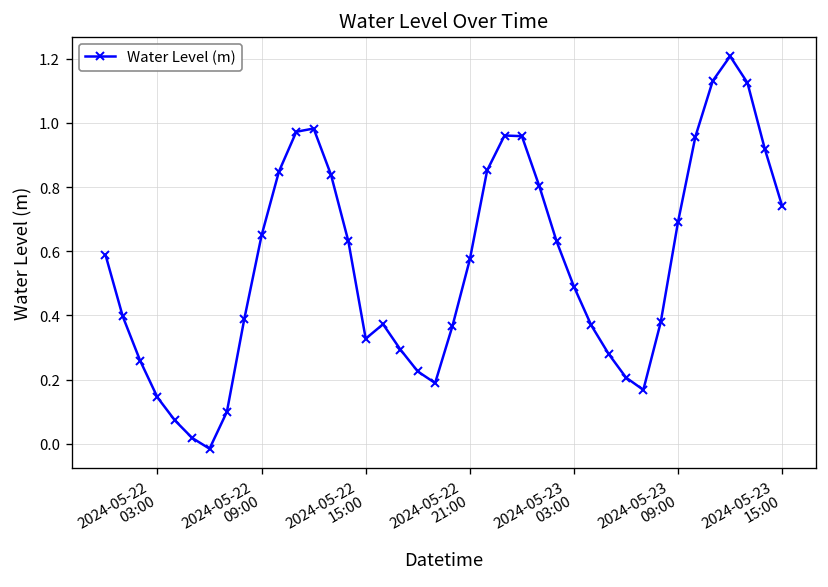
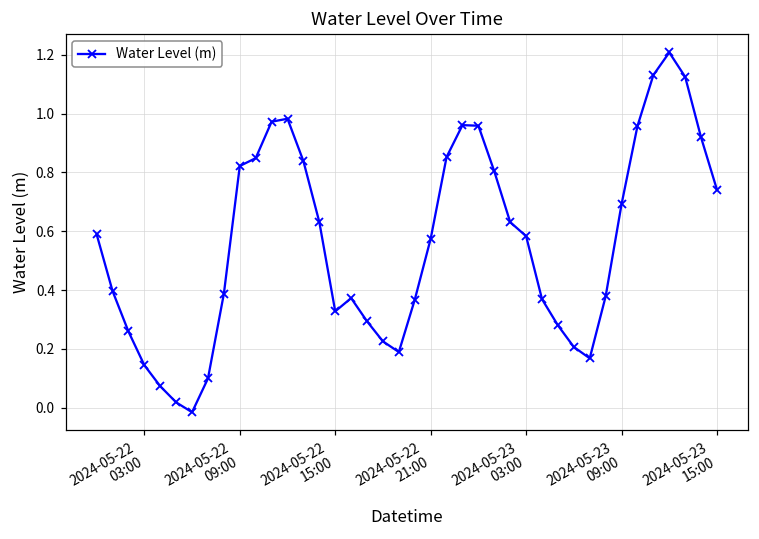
2024-05-22 09:00: 0.65 -> 0.82
2024-05-23 03:00: 0.49 -> 0.58
